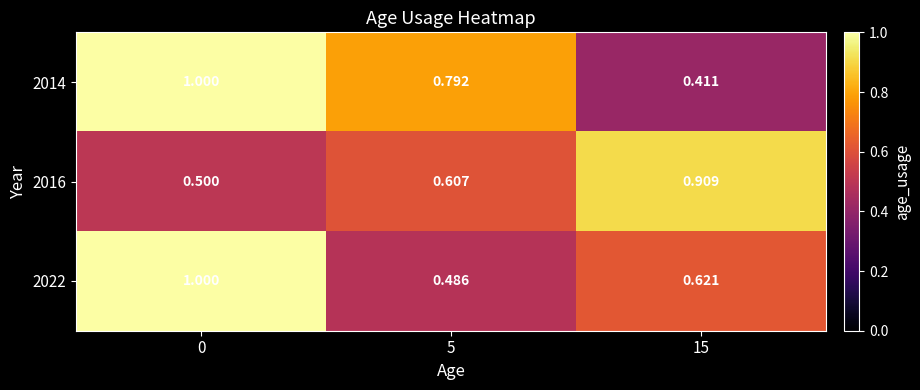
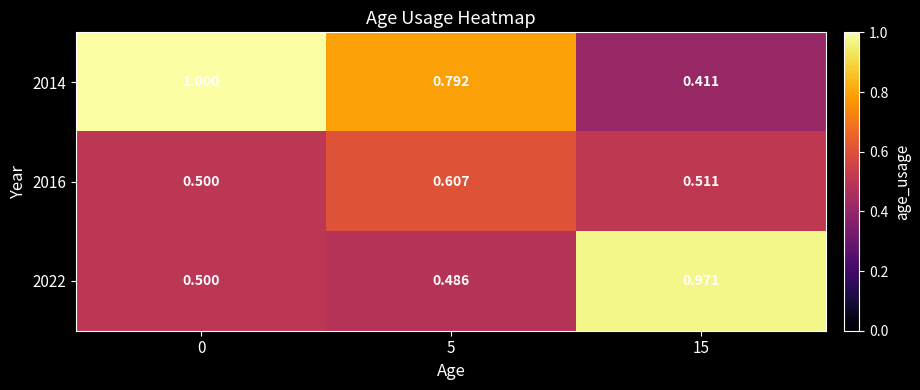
2016, 15: 0.909 -> 0.511
2022, 0: 1.000 -> 0.500
2022, 15: 0.621 -> 0.971
